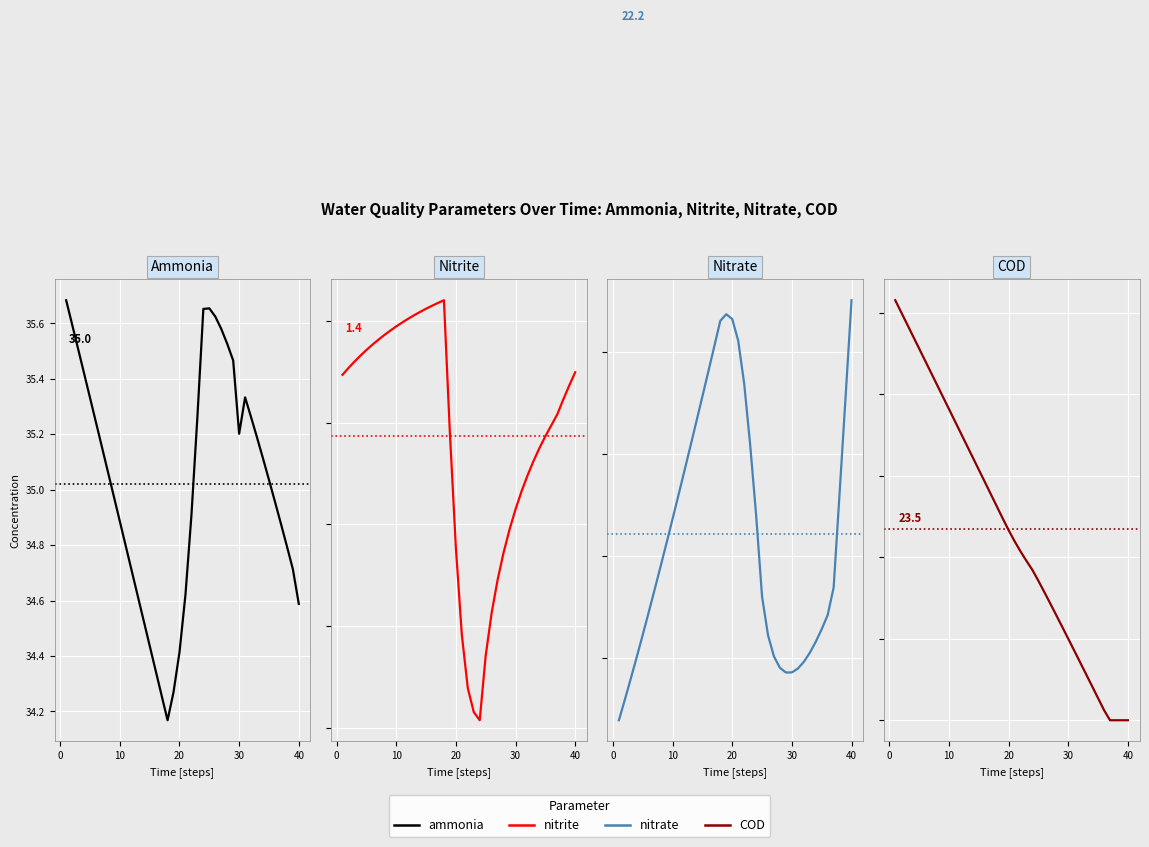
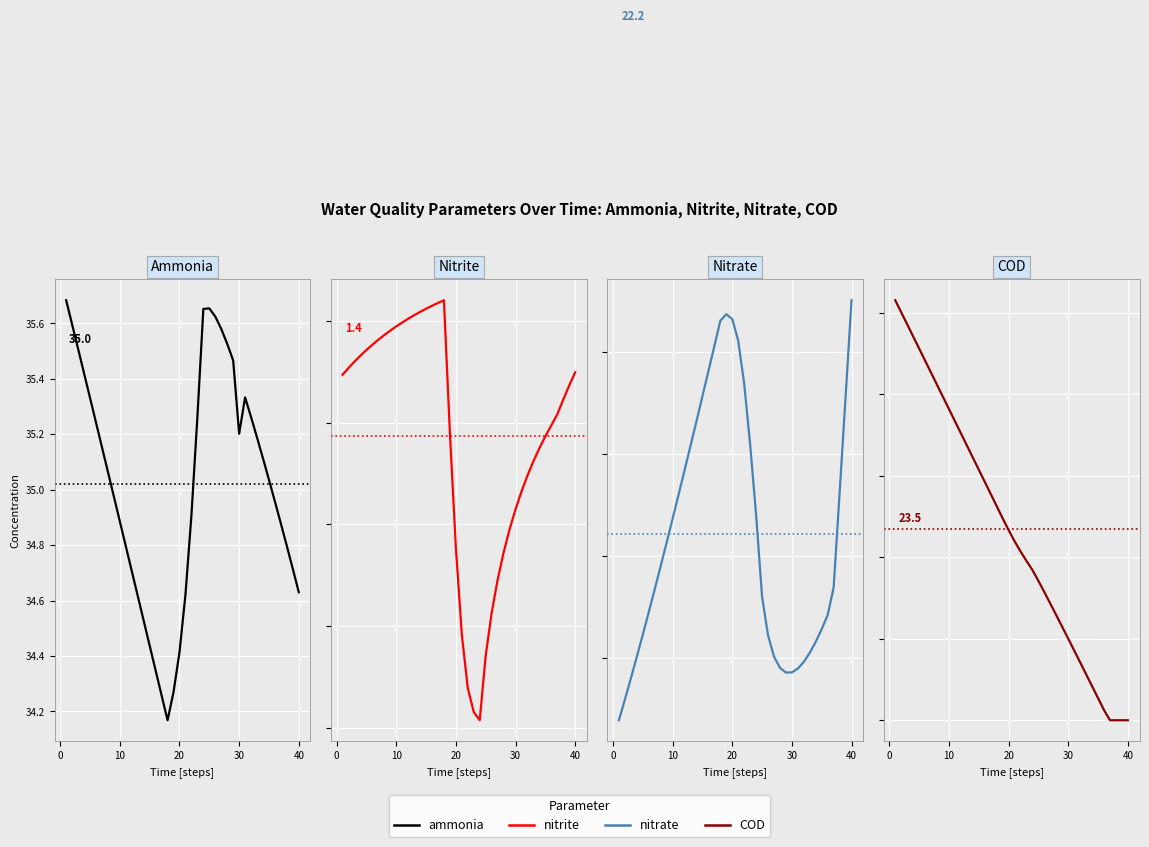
Ammonia, 40: 34.59 -> 34.63
